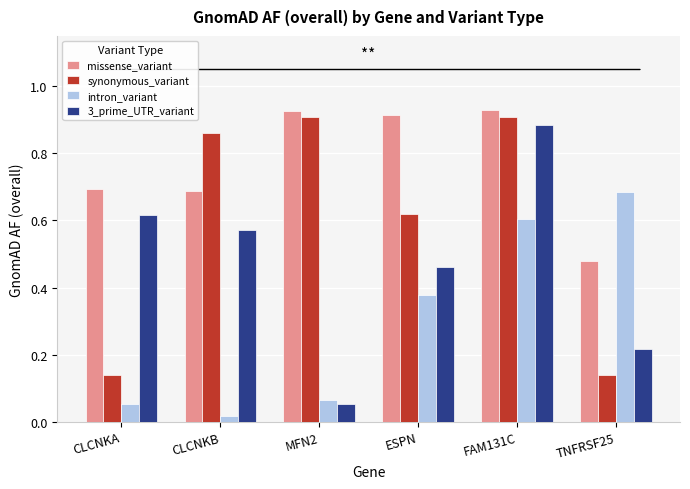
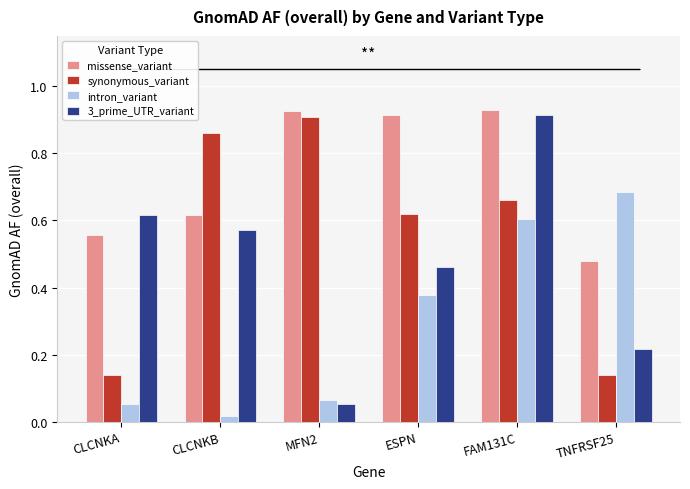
missense_variant, CLCNKA: 0.69 -> 0.56
missense_variant, CLCNKB: 0.69 -> 0.62
synonymous_variant, FAM131C: 0.91 -> 0.66
3_prime_UTR_variant, FAM131C: 0.88 -> 0.92
